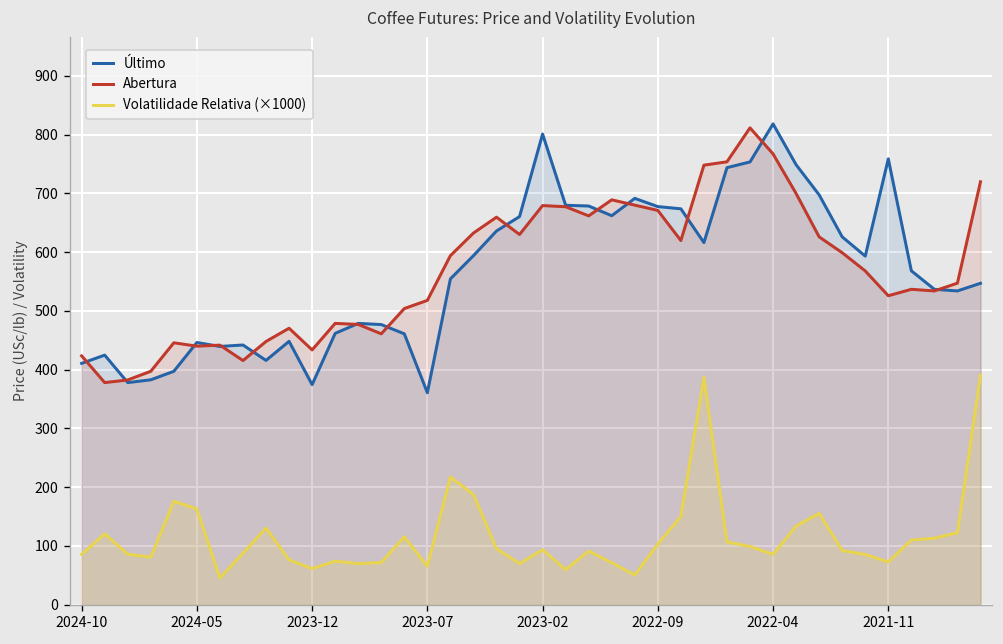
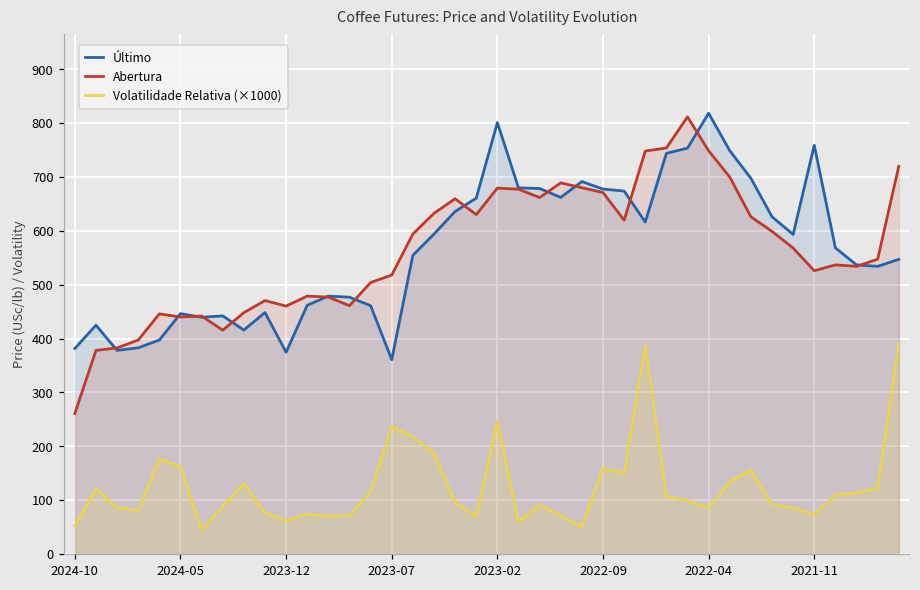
Último, 2024-10: 410 -> 380
Abertura, 2024-10: 420 -> 260
Volatilidade Relativa (×1000), 2024-10: 90 -> 50
Abertura, 2023-12: 430 -> 460
Volatilidade Relativa (×1000), 2023-07: 70 -> 240
Volatilidade Relativa (×1000), 2023-02: 90 -> 250
Volatilidade Relativa (×1000), 2022-09: 100 -> 160
Abertura, 2022-04: 770 -> 750
